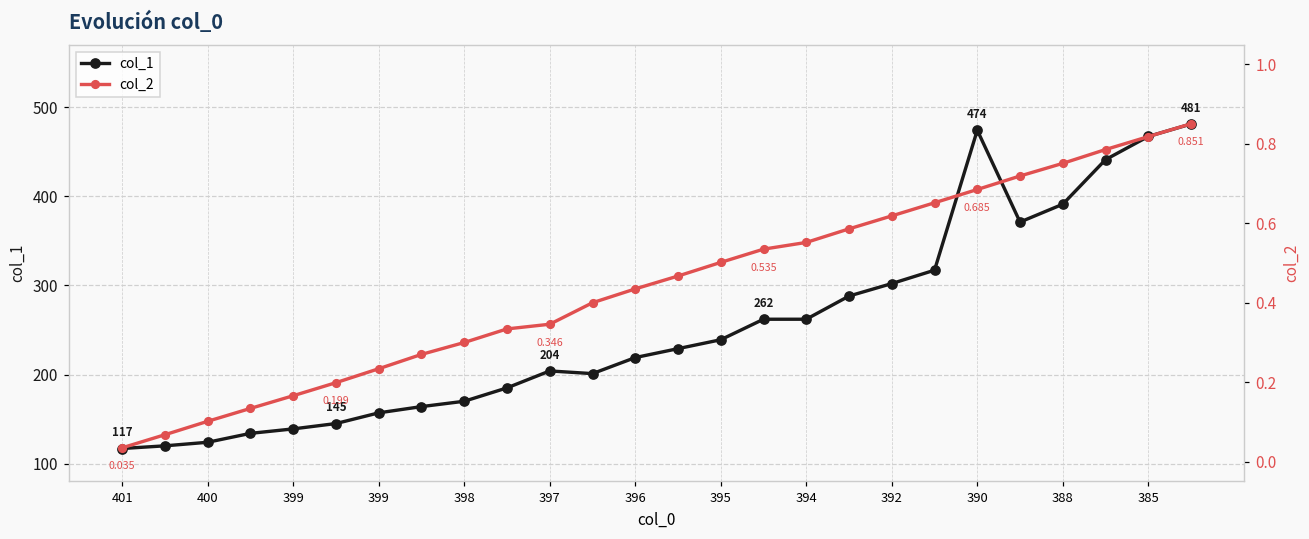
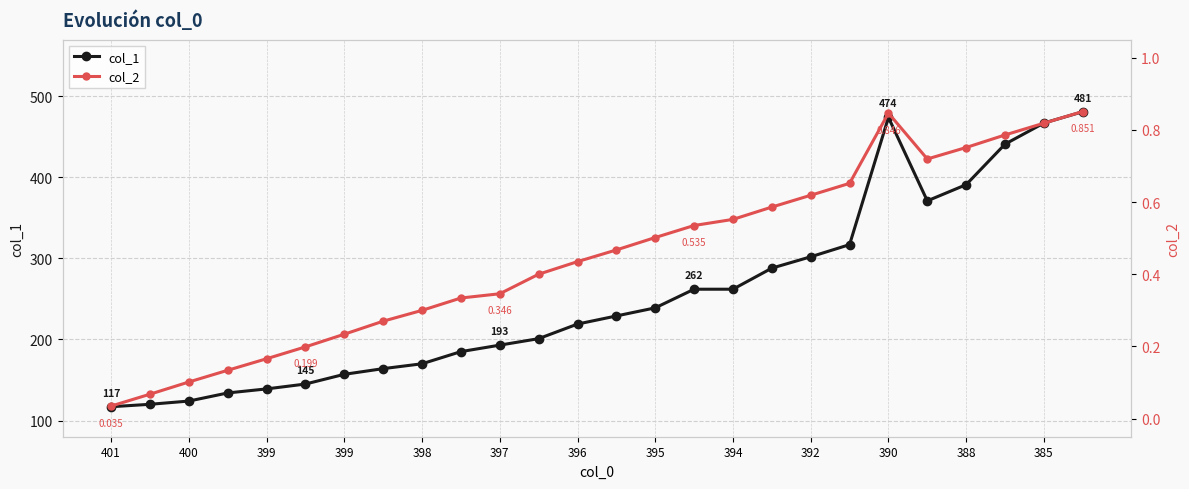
col_1, 397: 204 -> 193
col_2, 390: 0.685 -> 0.846
